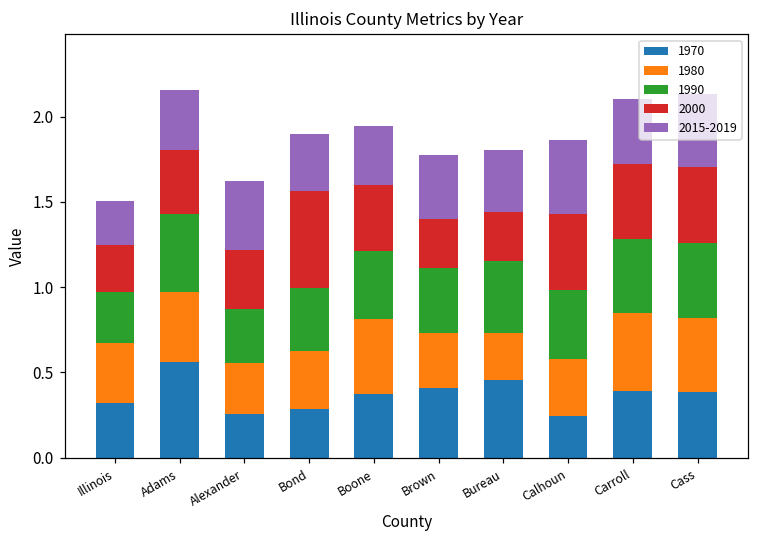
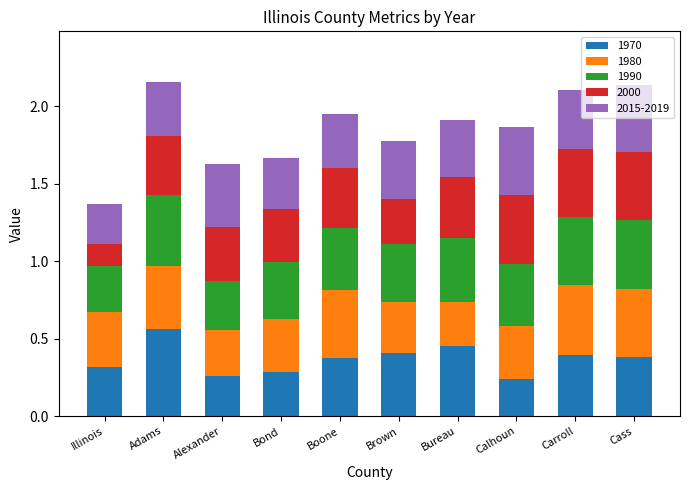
2000, Illinois: 0.28 -> 0.14
2000, Bond: 0.57 -> 0.34
2000, Bureau: 0.29 -> 0.39
